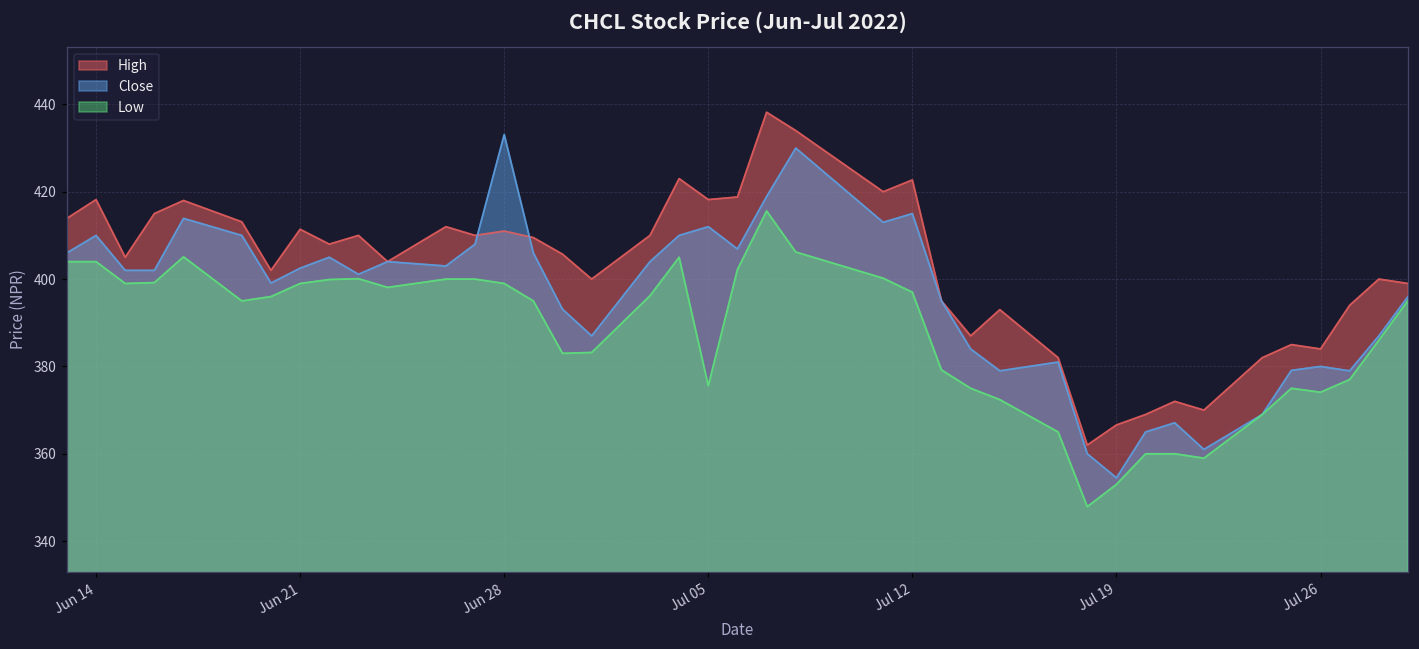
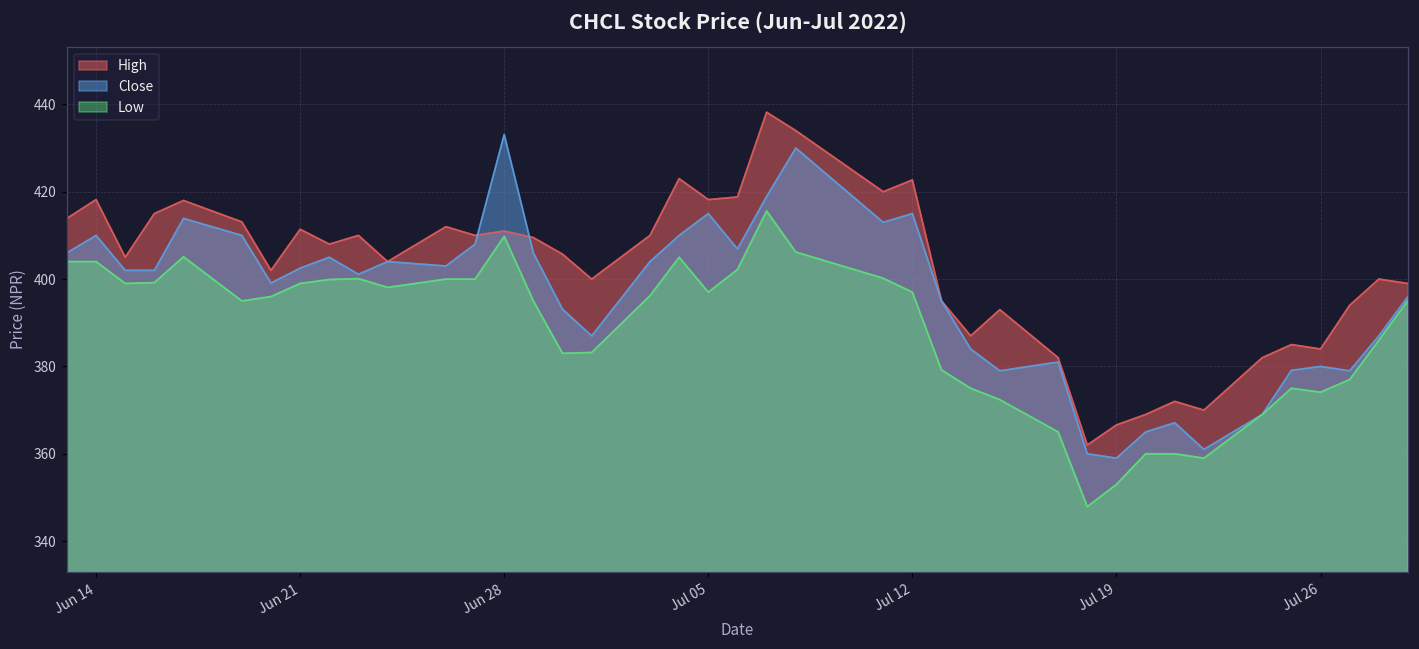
Low, Jun 28: 399 -> 410
Close, Jul 05: 412 -> 415
Low, Jul 05: 376 -> 397
Close, Jul 19: 355 -> 359
